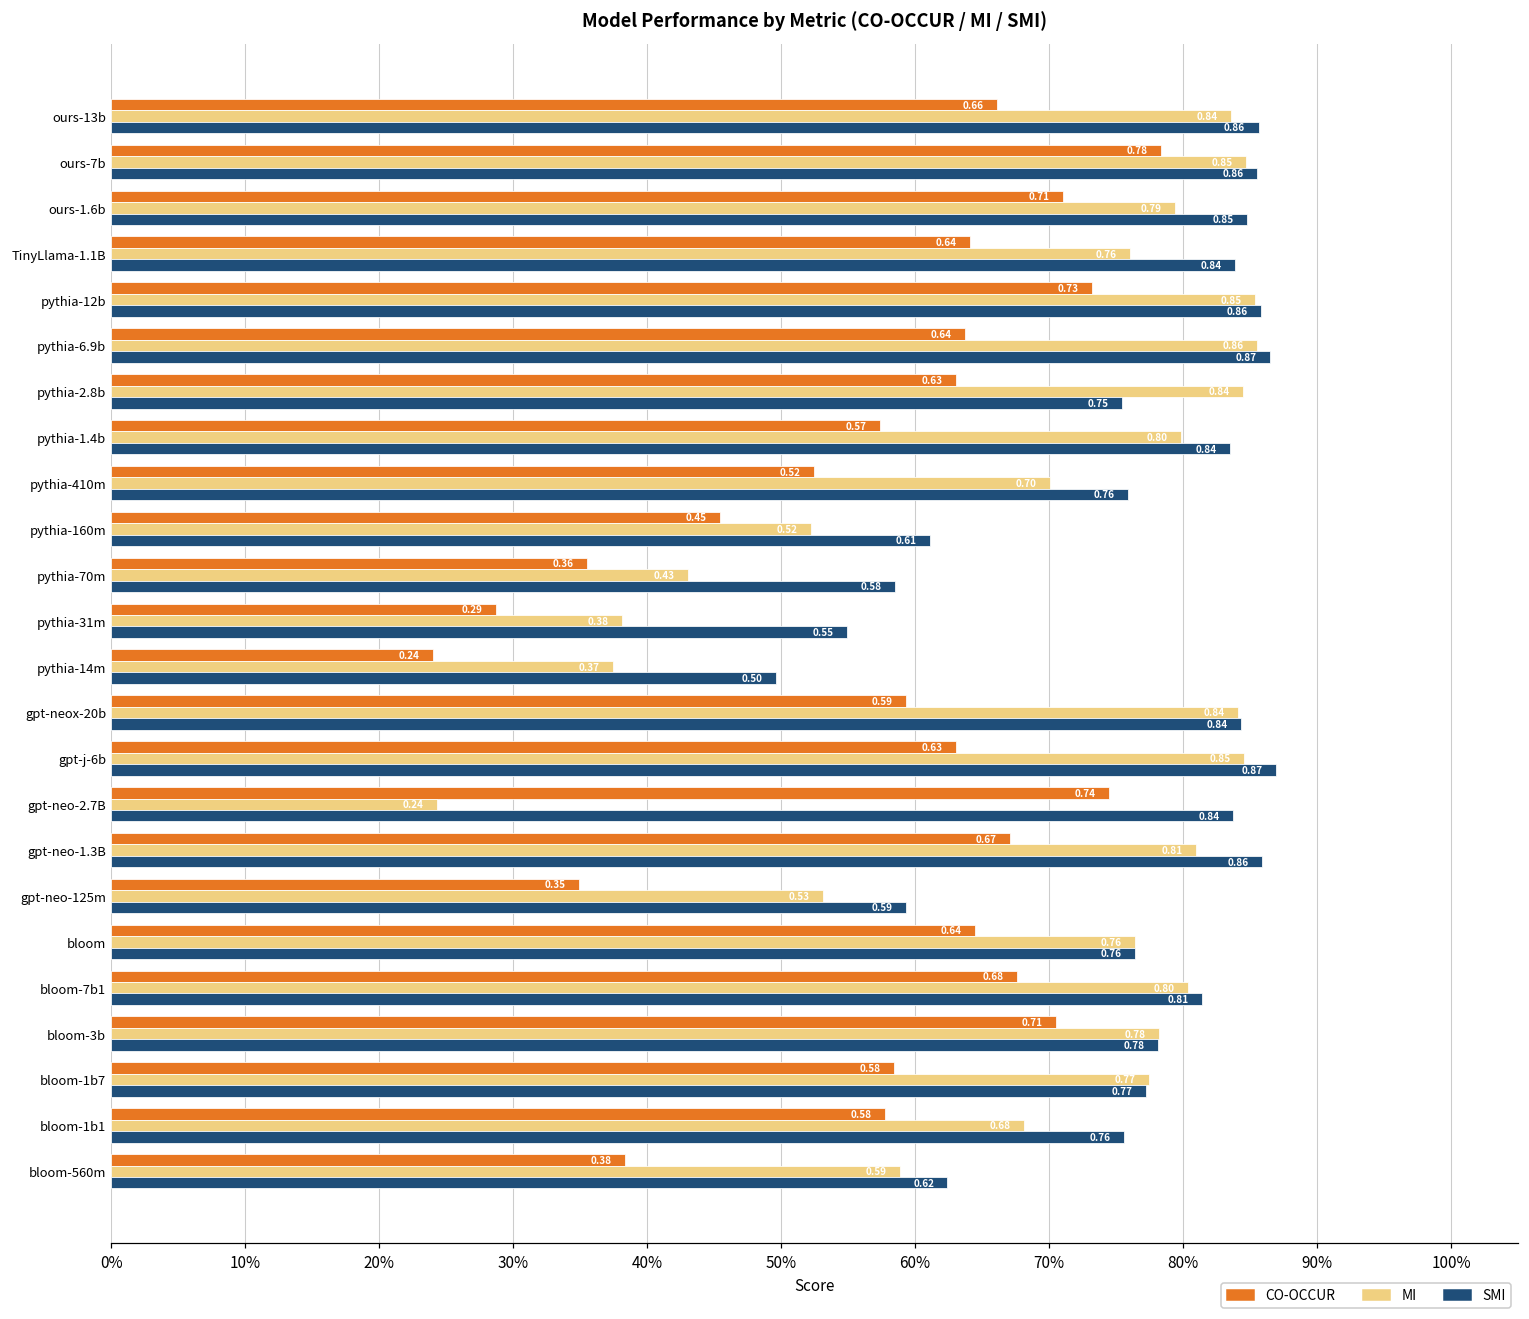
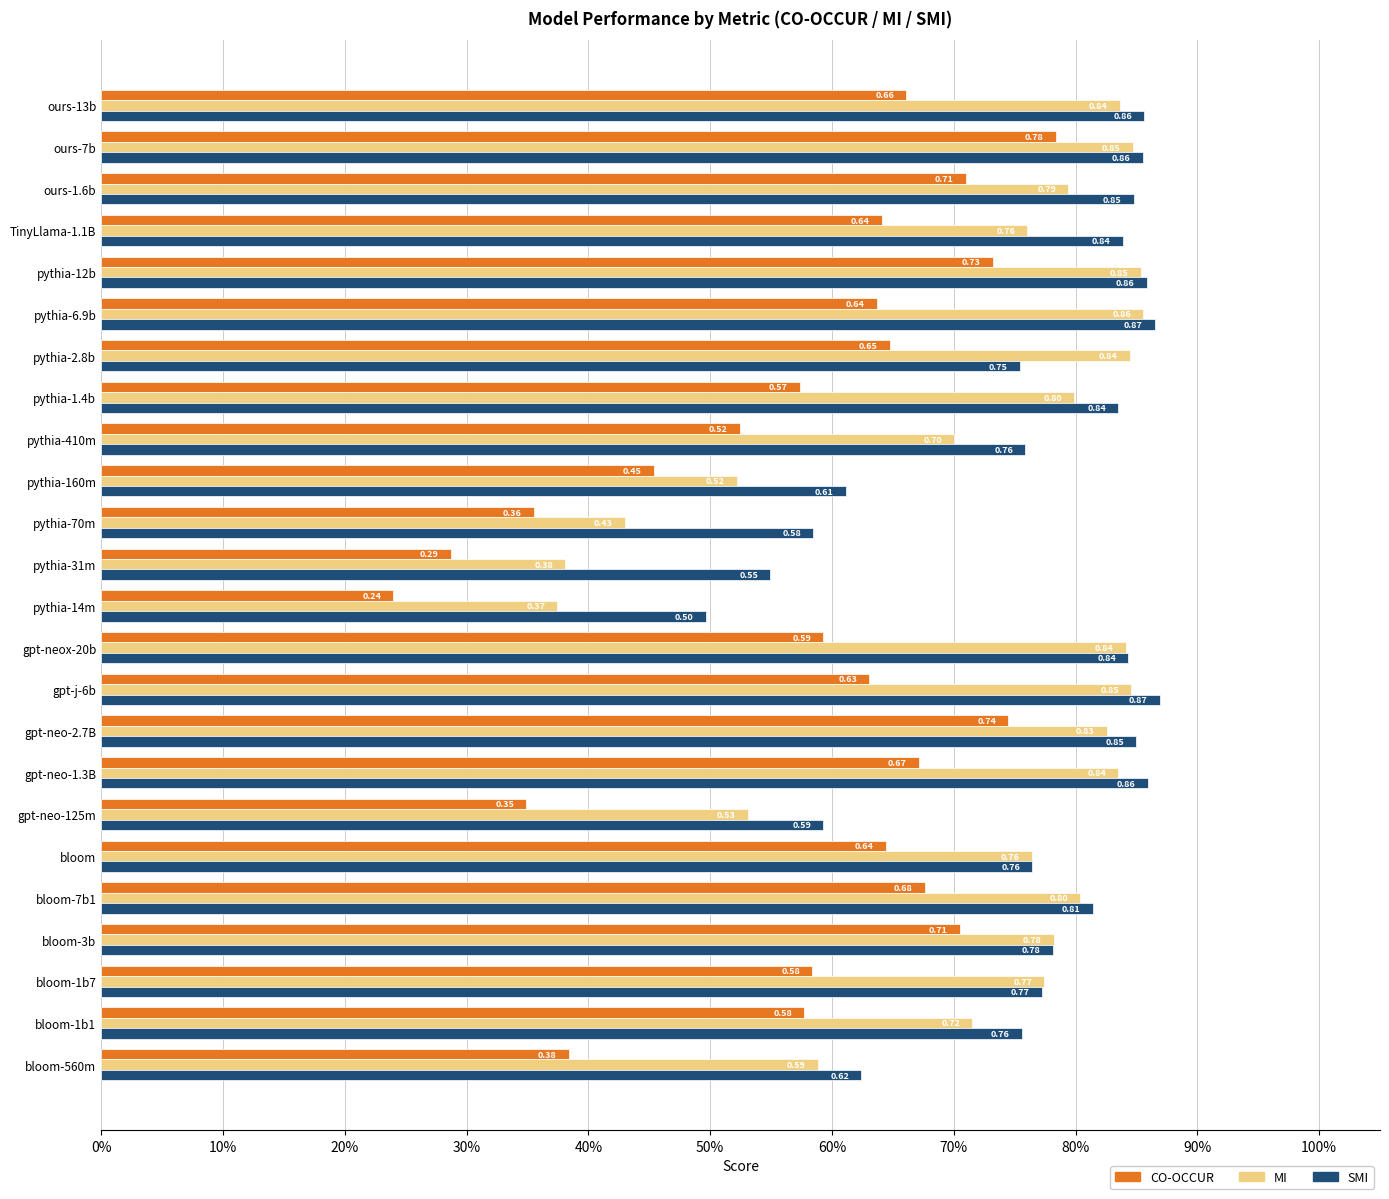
CO-OCCUR, pythia-2.8b: 0.63 -> 0.65
MI, gpt-neo-2.7B: 0.24 -> 0.83
SMI, gpt-neo-2.7B: 0.84 -> 0.85
MI, gpt-neo-1.3B: 0.81 -> 0.84
MI, bloom-1b1: 0.68 -> 0.72
